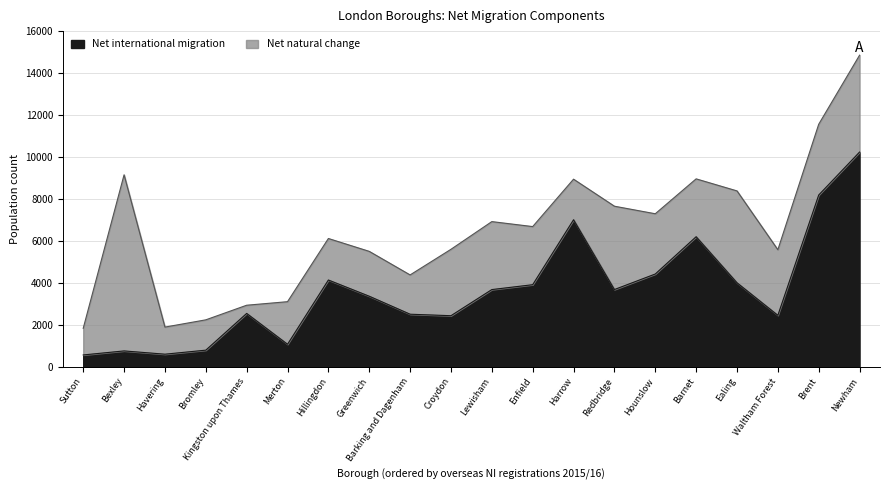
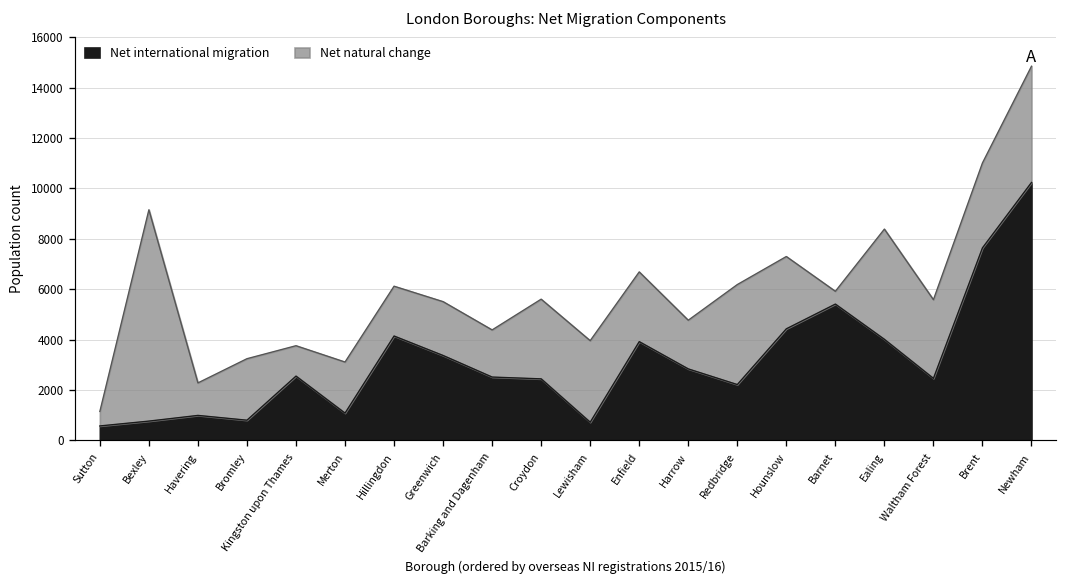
Net natural change, Sutton: 1300 -> 600
Net international migration, Havering: 600 -> 1000
Net natural change, Bromley: 1400 -> 2400
Net natural change, Kingston upon Thames: 400 -> 1200
Net international migration, Lewisham: 3700 -> 700
Net international migration, Harrow: 7000 -> 2800
Net international migration, Redbridge: 3700 -> 2200
Net international migration, Barnet: 6200 -> 5400
Net natural change, Barnet: 2800 -> 500
Net international migration, Brent: 8200 -> 7600
